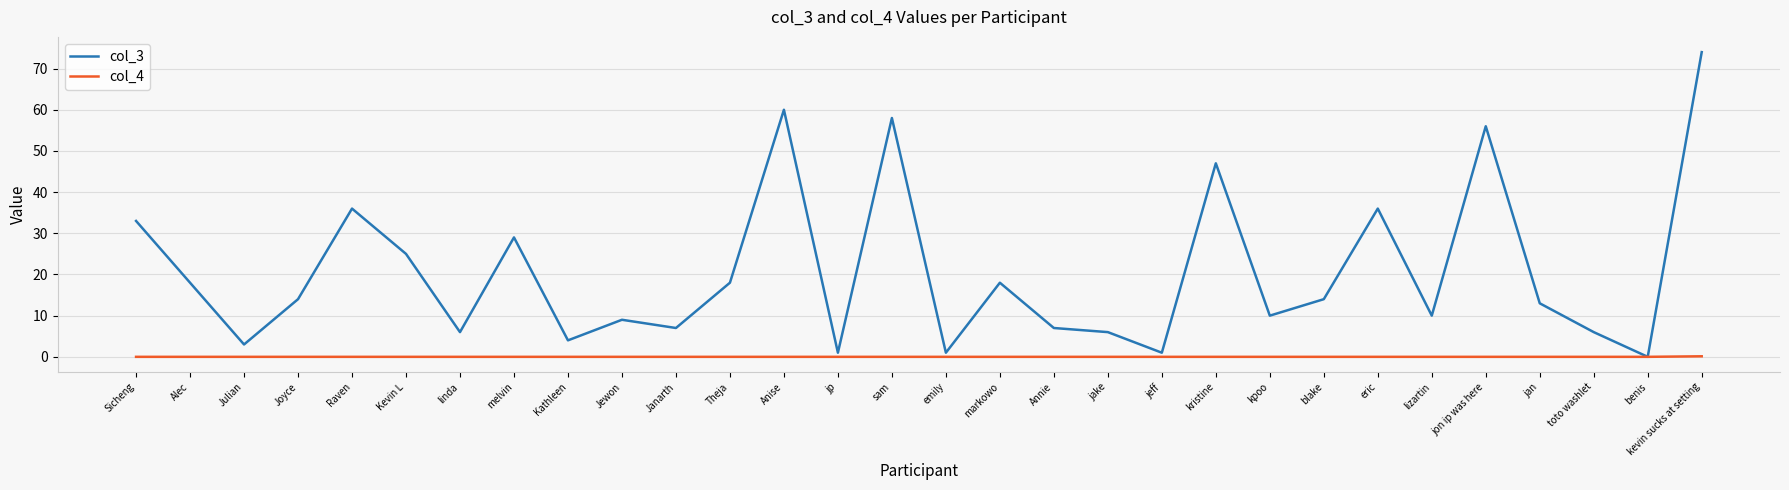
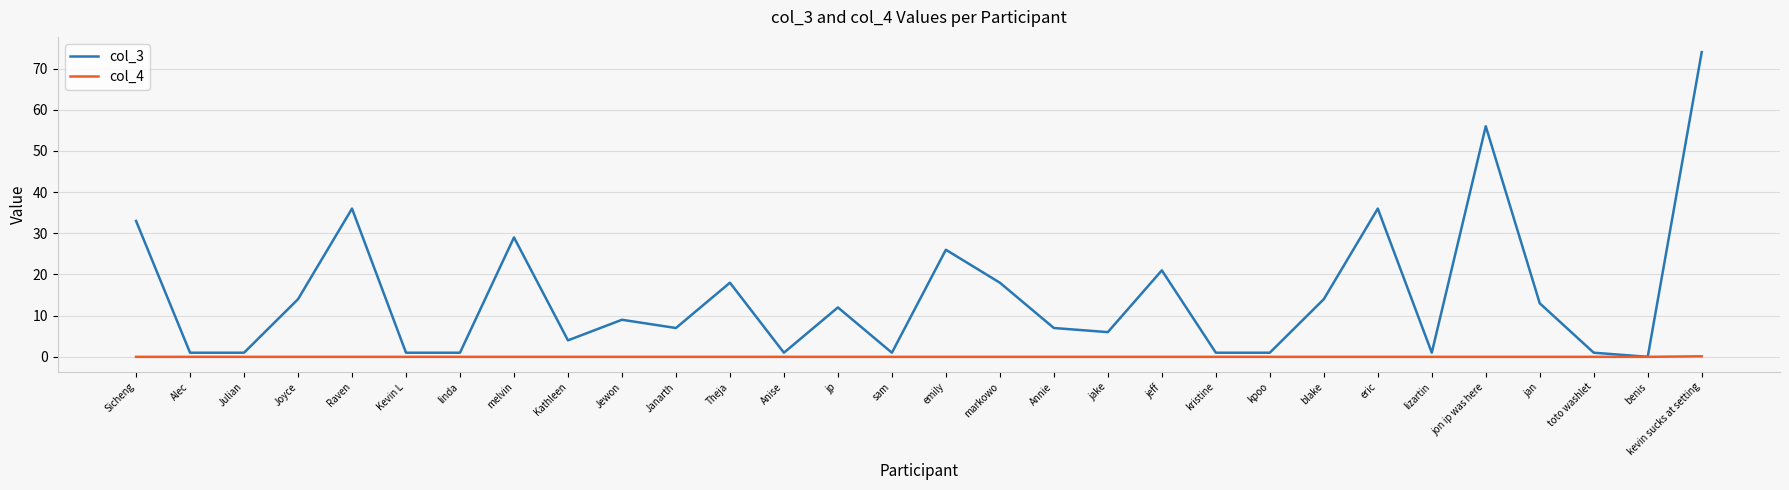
col_3, Alec: 18 -> 1
col_3, Julian: 3 -> 1
col_3, Kevin L: 25 -> 1
col_3, linda: 6 -> 1
col_3, Anise: 60 -> 1
col_3, jp: 1 -> 12
col_3, sam: 58 -> 1
col_3, emily: 1 -> 26
col_3, jeff: 1 -> 21
col_3, kristine: 47 -> 1
col_3, kpoo: 10 -> 1
col_3, lizartin: 10 -> 1
col_3, toto washlet: 6 -> 1
